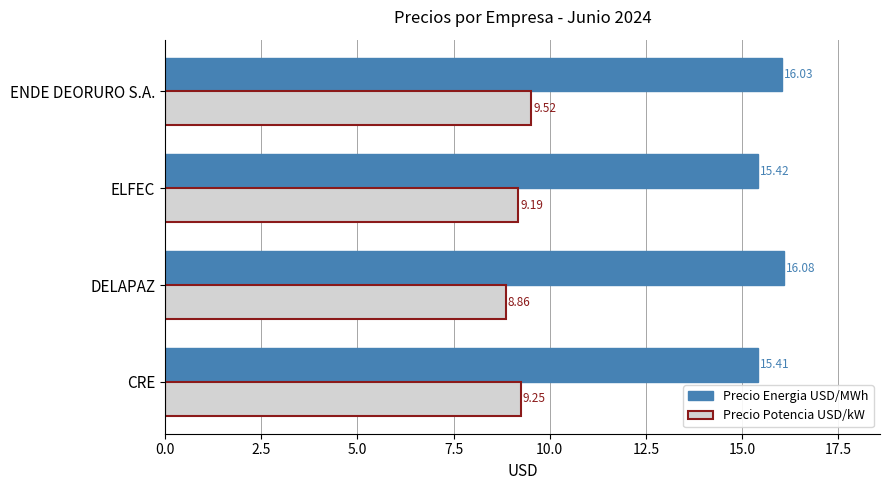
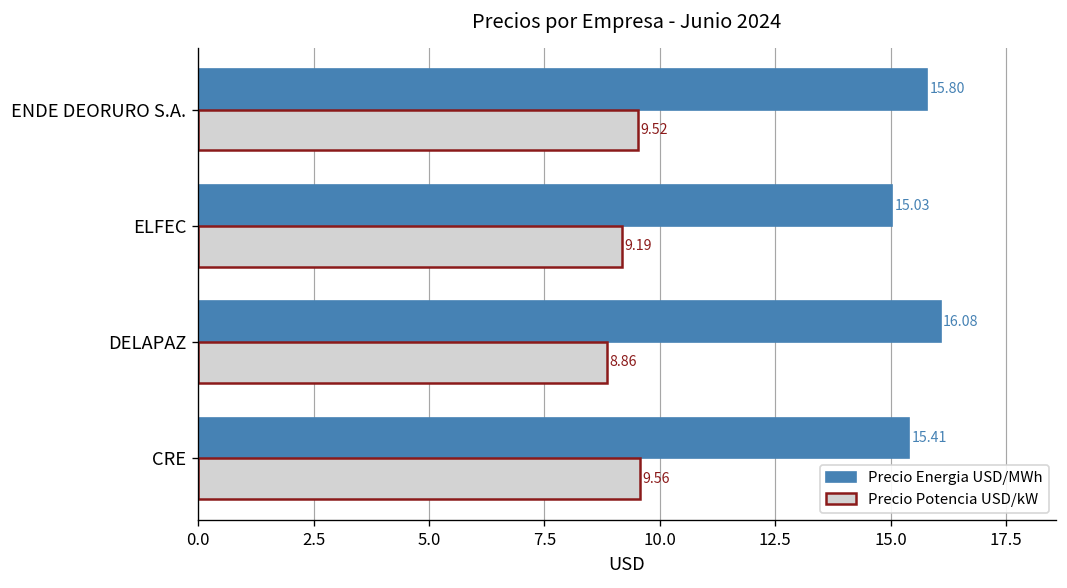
Precio Energia USD/MWh, ENDE DEORURO S.A.: 16.03 -> 15.80
Precio Energia USD/MWh, ELFEC: 15.42 -> 15.03
Precio Potencia USD/kW, CRE: 9.25 -> 9.56
